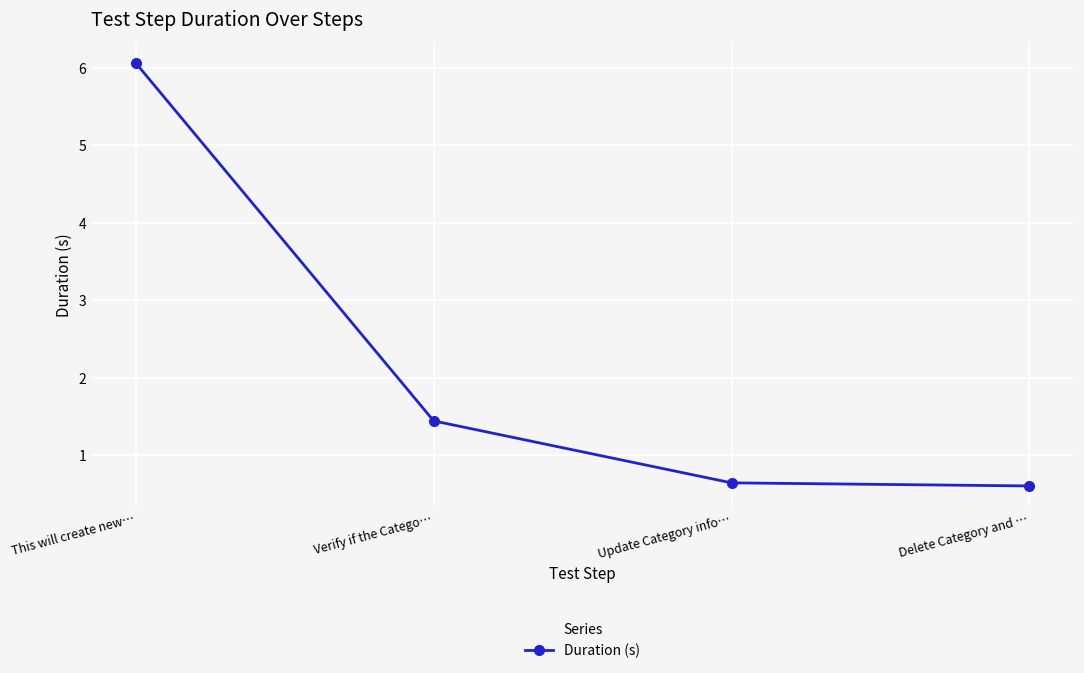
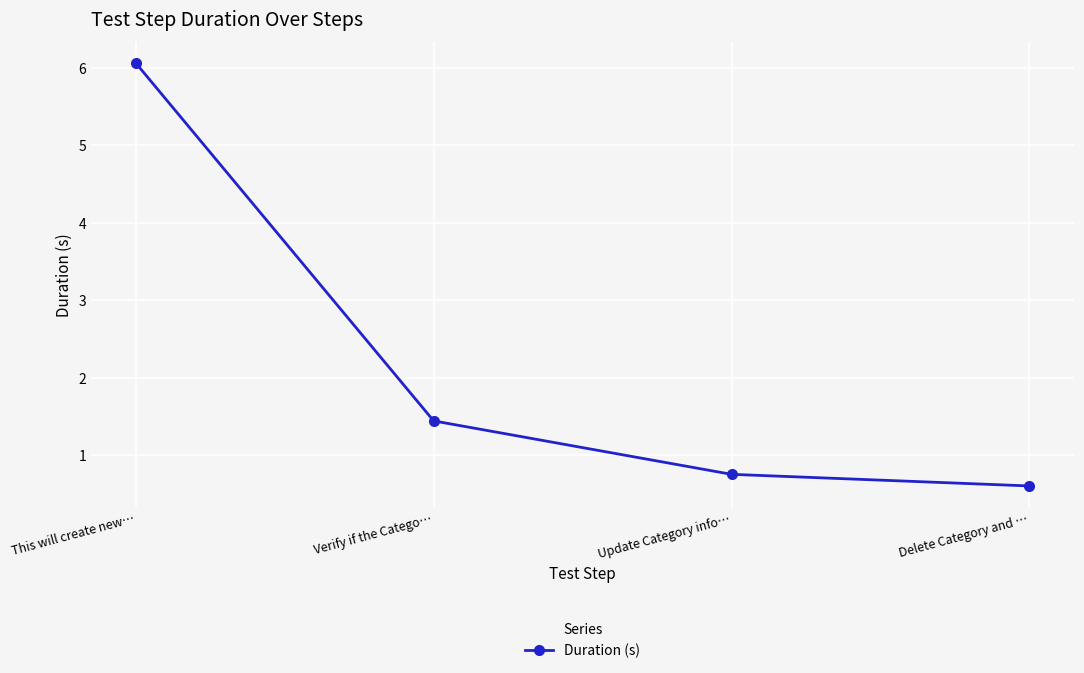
Update Category info…: 0.6 -> 0.8
